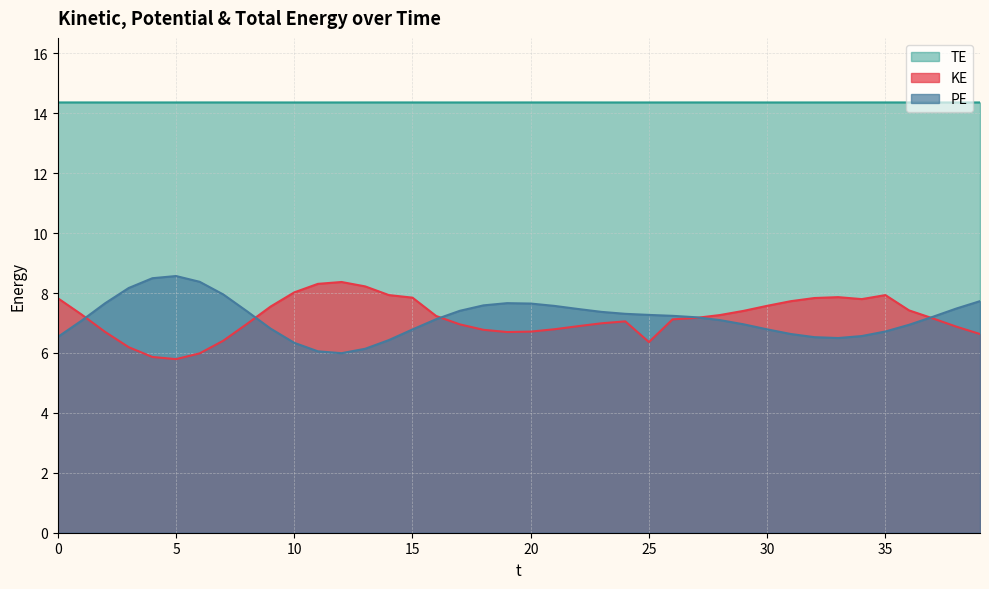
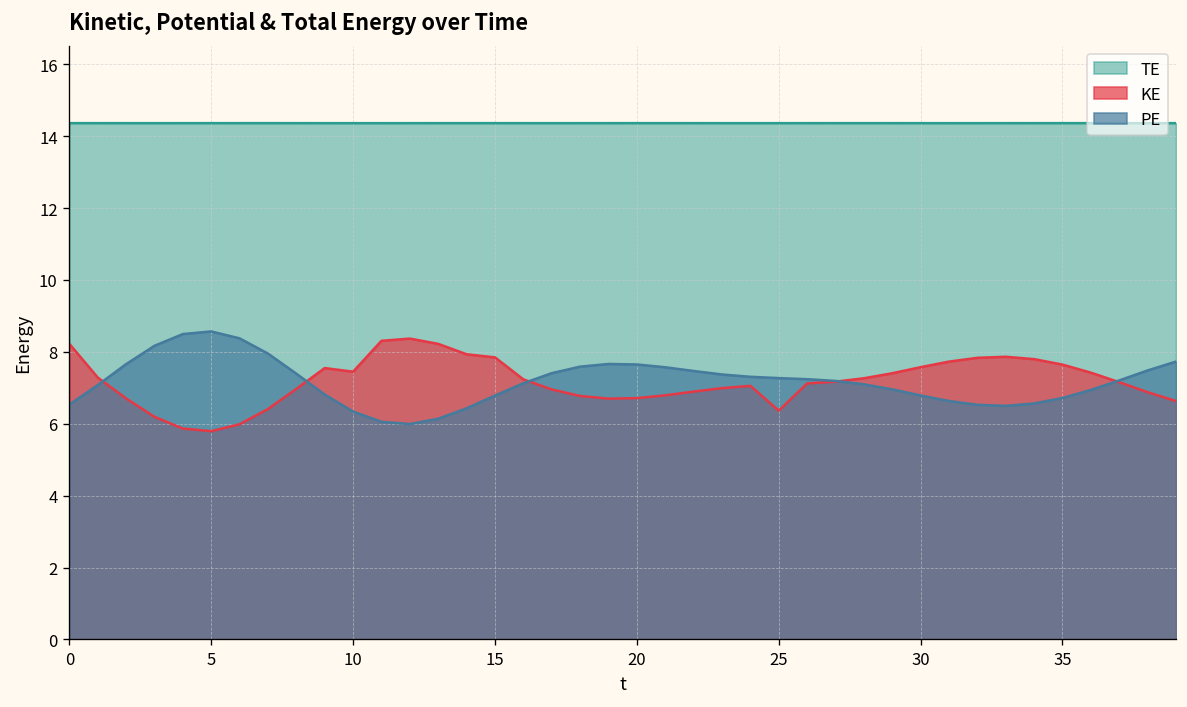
KE, 0: 7.8 -> 8.2
KE, 10: 8.0 -> 7.4
KE, 35: 7.9 -> 7.6
